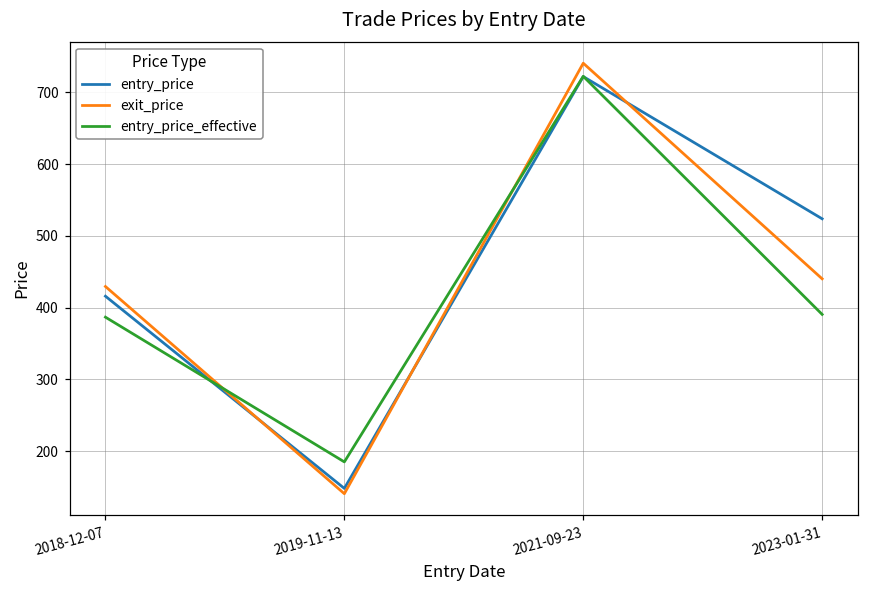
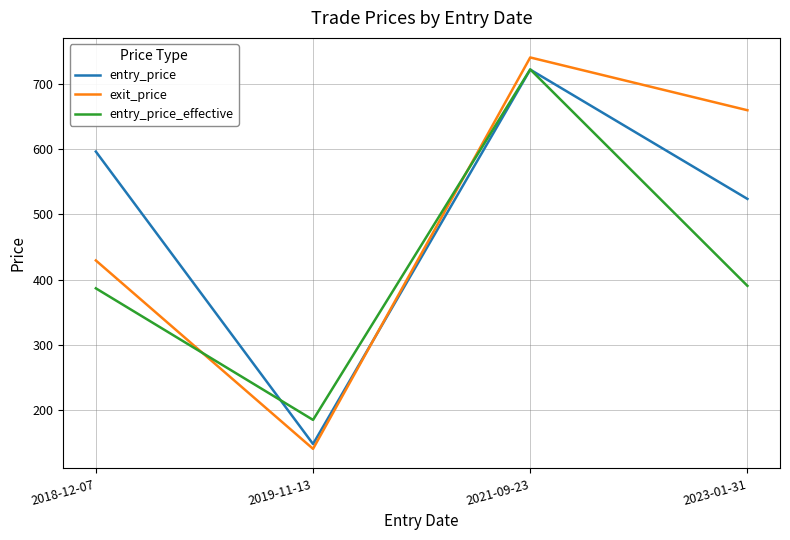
entry_price, 2018-12-07: 420 -> 600
exit_price, 2023-01-31: 440 -> 660
